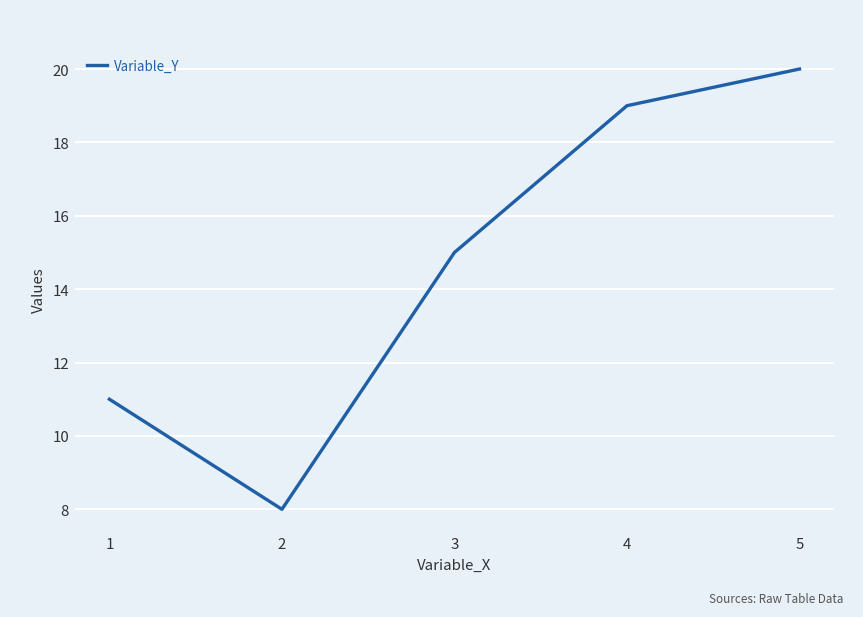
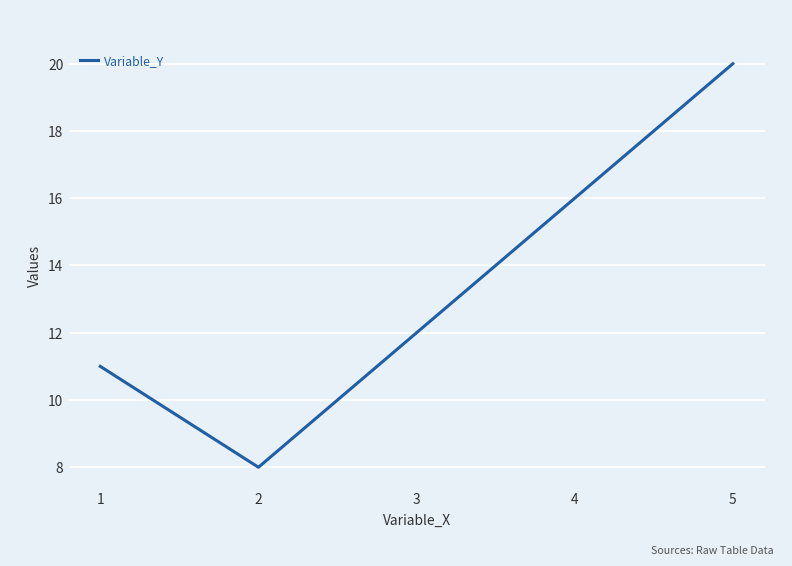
3: 15 -> 12
4: 19 -> 16
